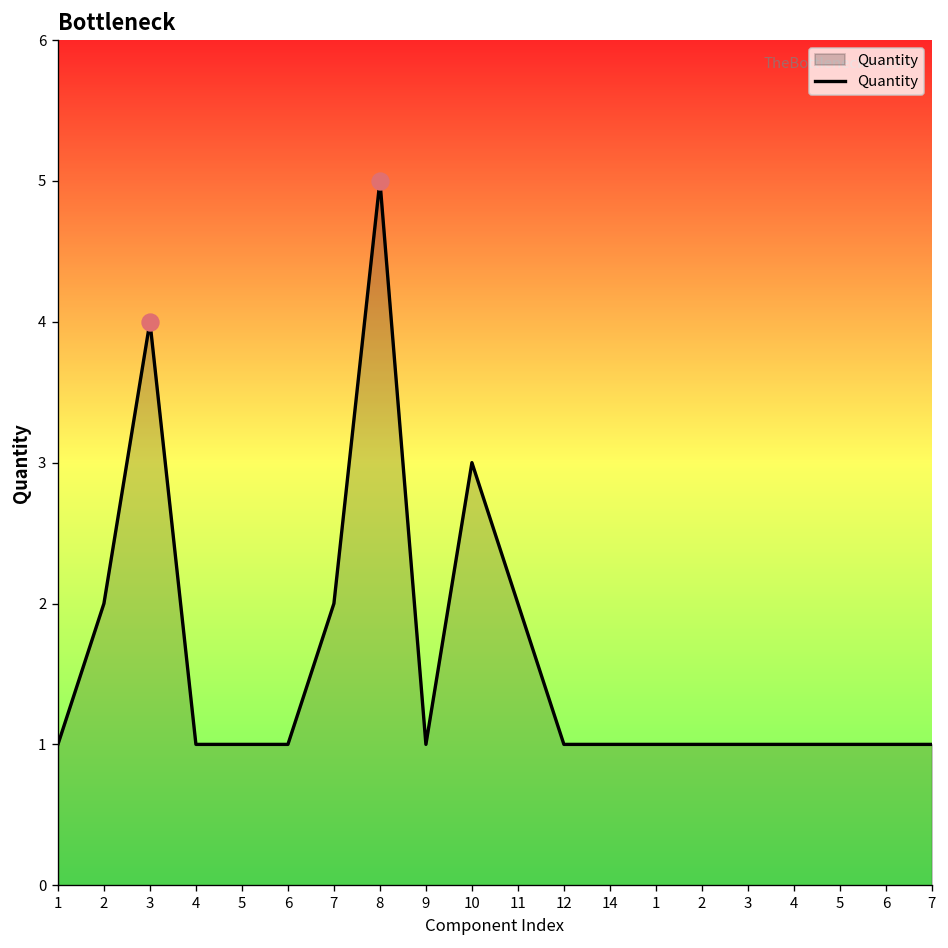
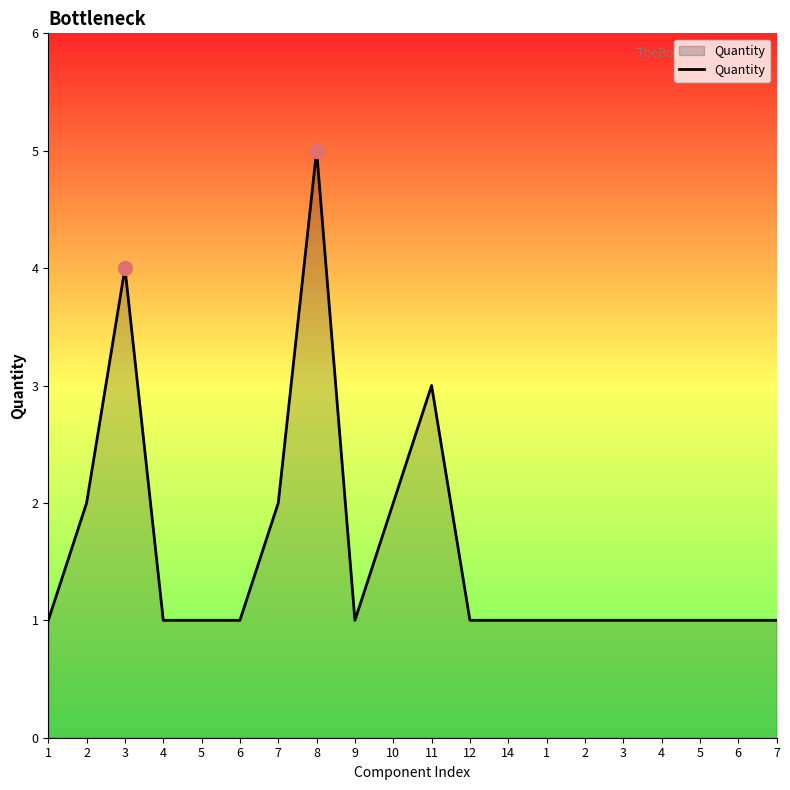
Quantity, 10: 3 -> 2
Quantity, 11: 2 -> 3
